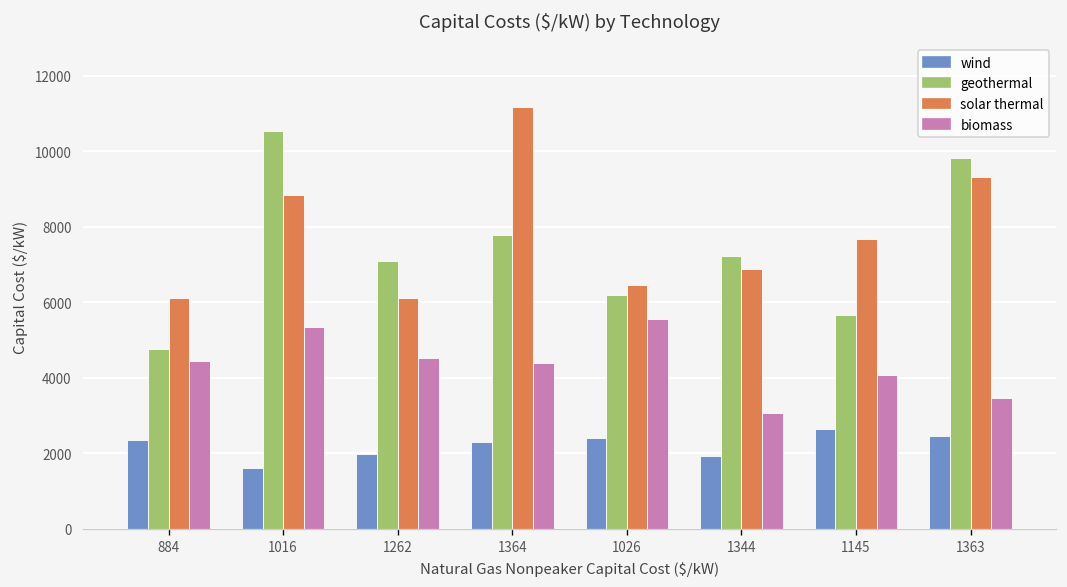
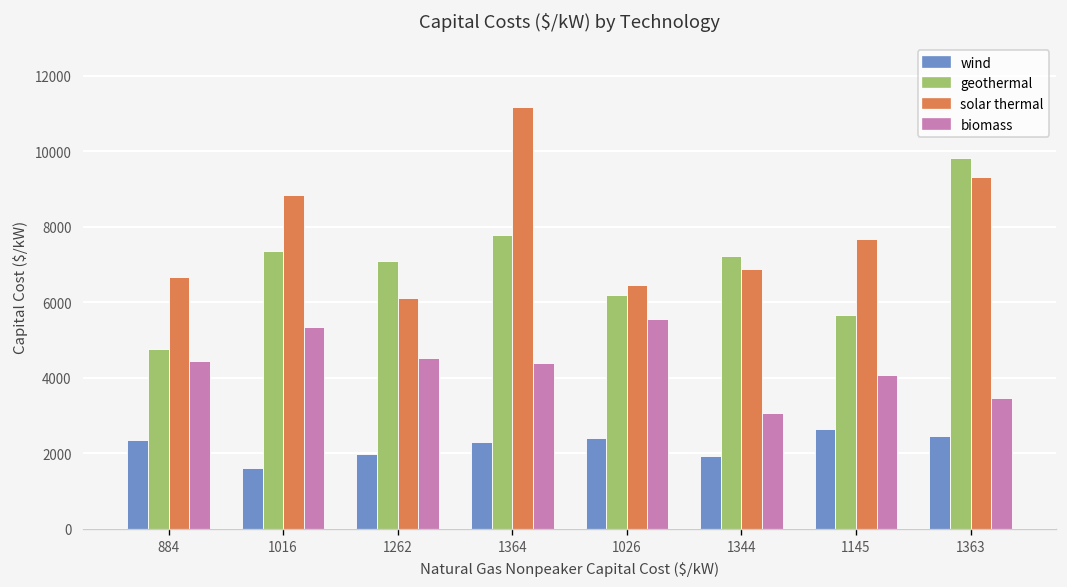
solar thermal, 884: 6100 -> 6700
geothermal, 1016: 10500 -> 7300
